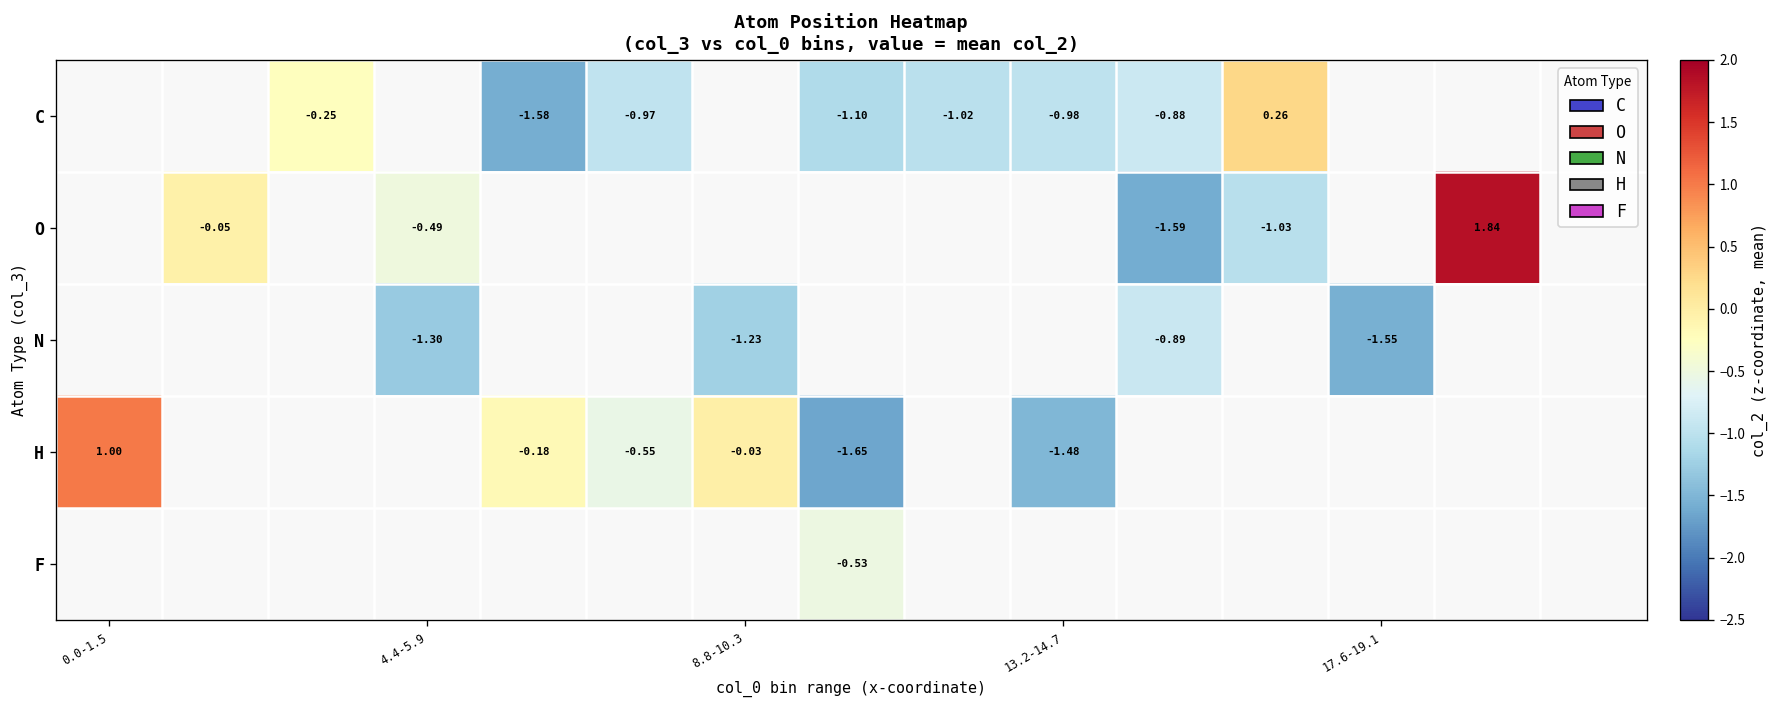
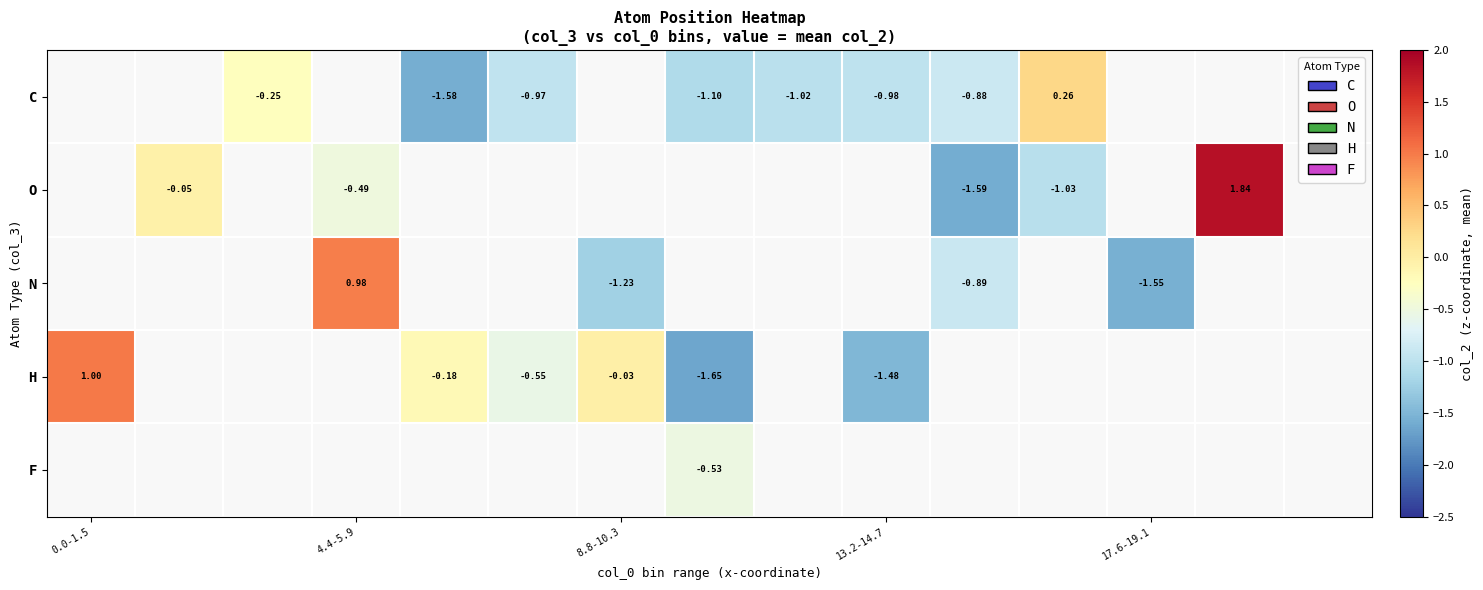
N, 4.4-5.9: -1.30 -> 0.98
